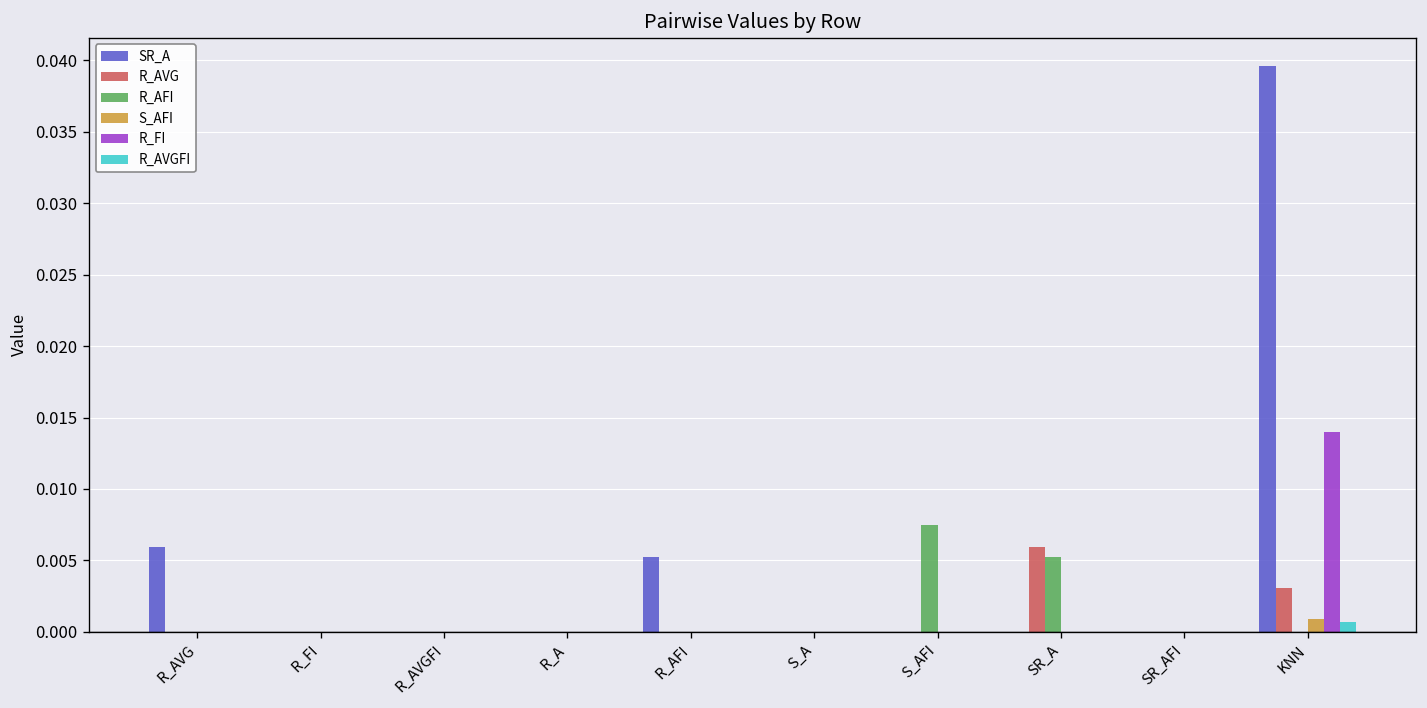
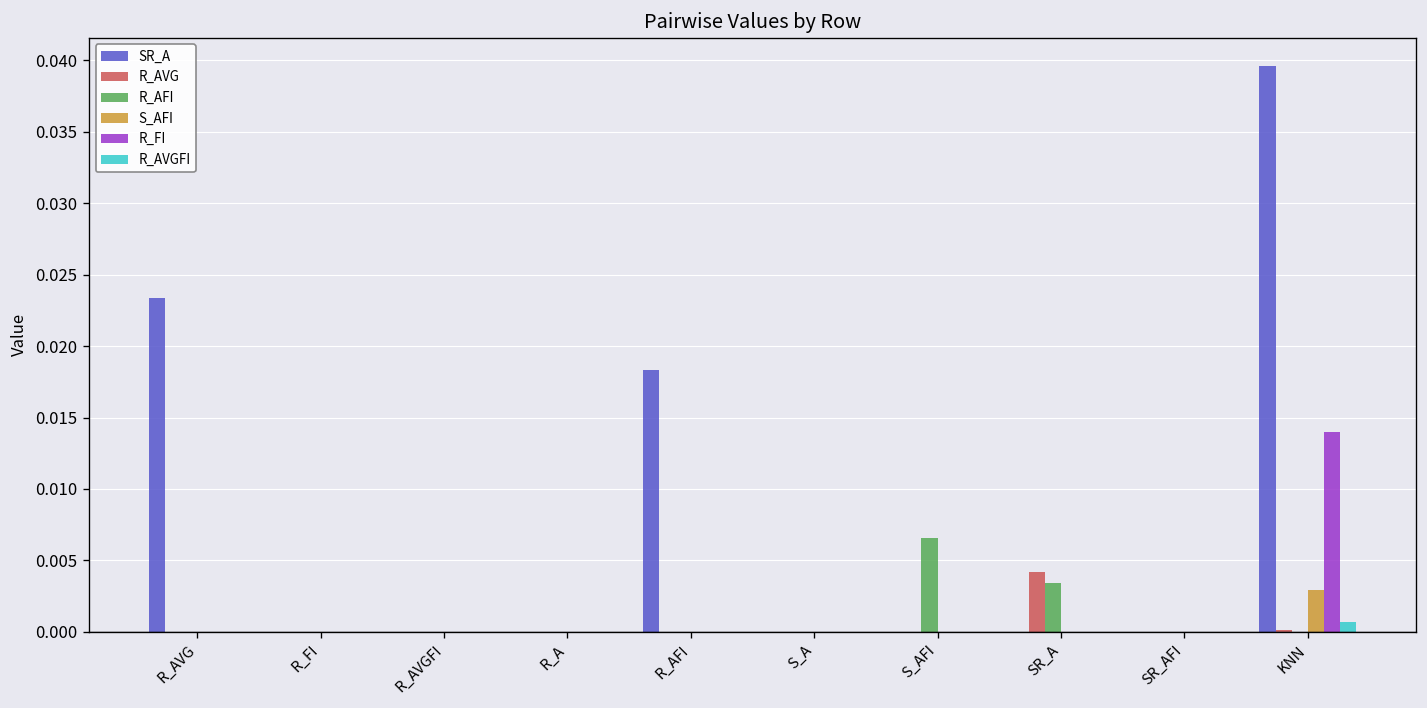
SR_A, R_AVG: 0.0060 -> 0.0233
SR_A, R_AFI: 0.0052 -> 0.0183
R_AFI, S_AFI: 0.0075 -> 0.0066
R_AVG, SR_A: 0.0060 -> 0.0042
R_AFI, SR_A: 0.0052 -> 0.0034
R_AVG, KNN: 0.0030 -> 0.0001
S_AFI, KNN: 0.0009 -> 0.0029
